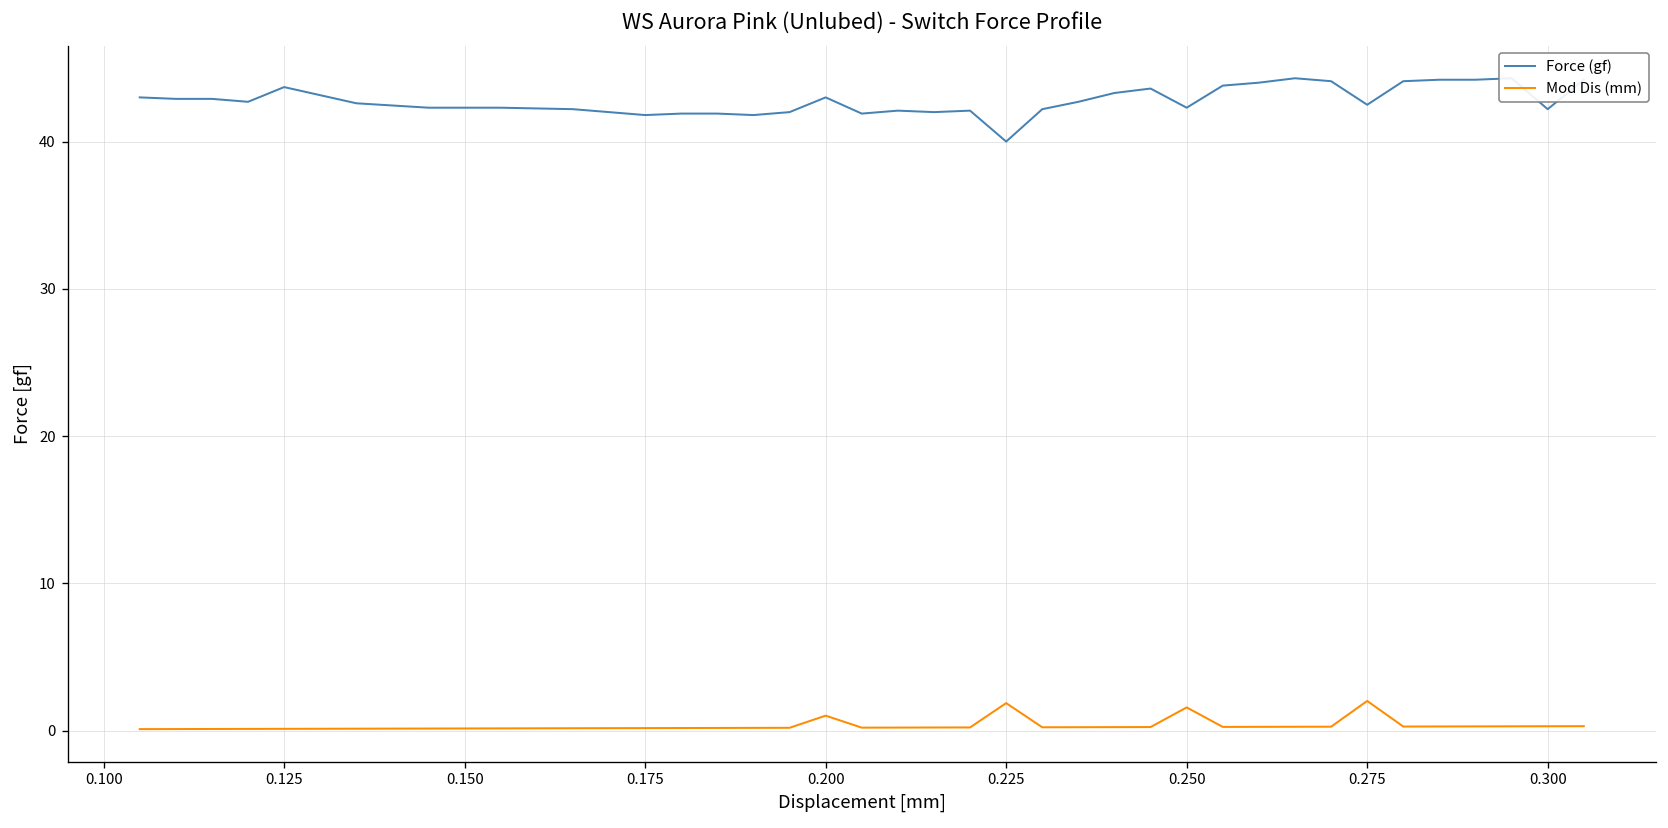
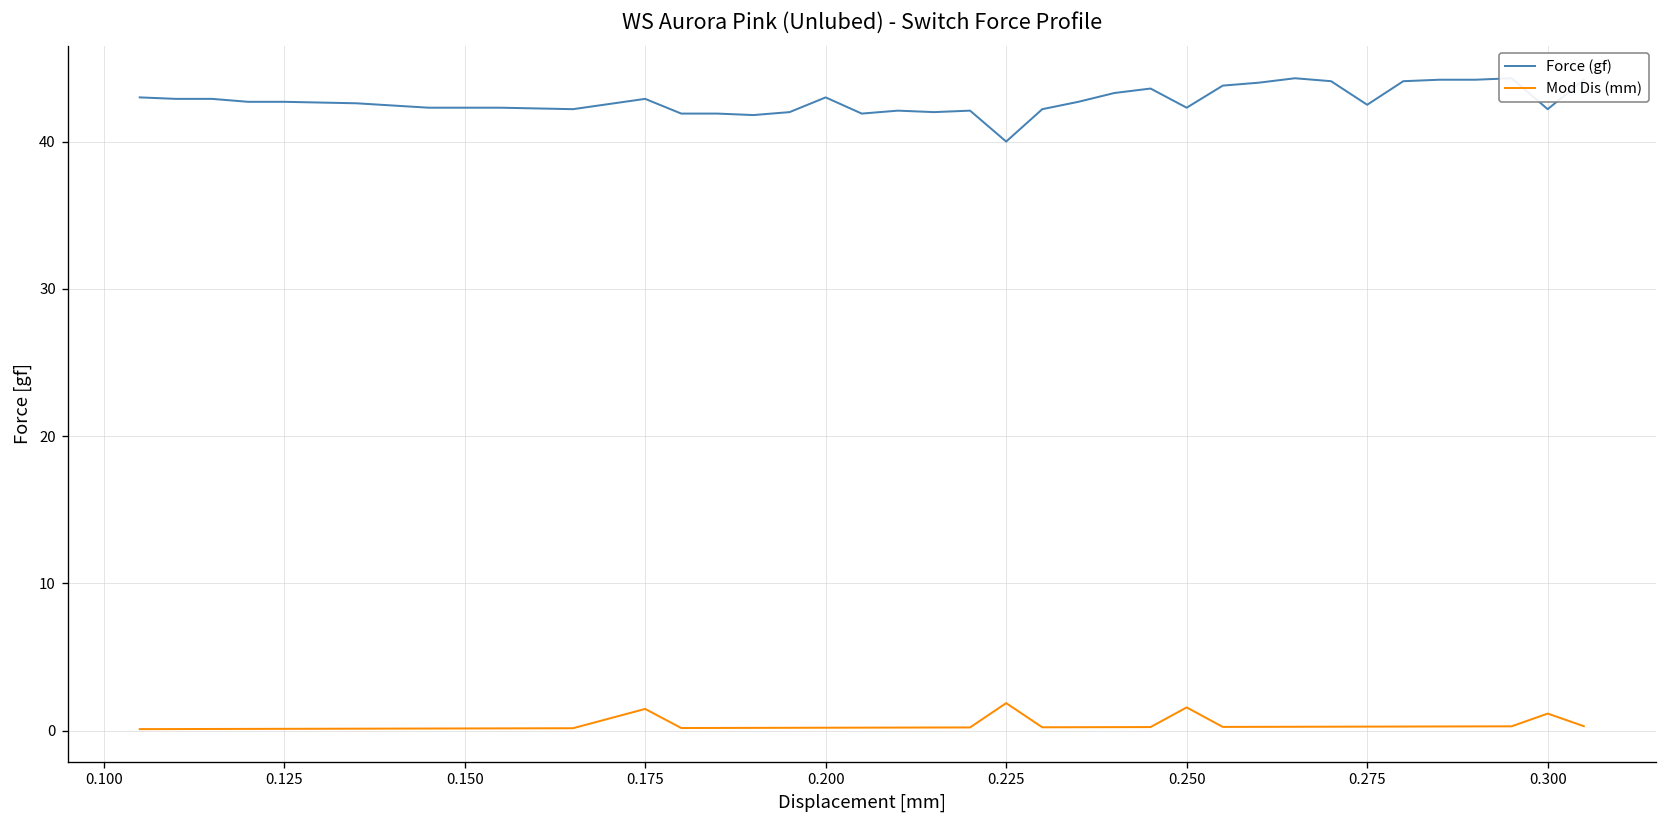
Force (gf), 0.125: 43.7 -> 42.7
Force (gf), 0.175: 41.8 -> 42.9
Mod Dis (mm), 0.175: 0.2 -> 1.5
Mod Dis (mm), 0.200: 1.0 -> 0.2
Mod Dis (mm), 0.275: 2.0 -> 0.3
Mod Dis (mm), 0.300: 0.3 -> 1.2
